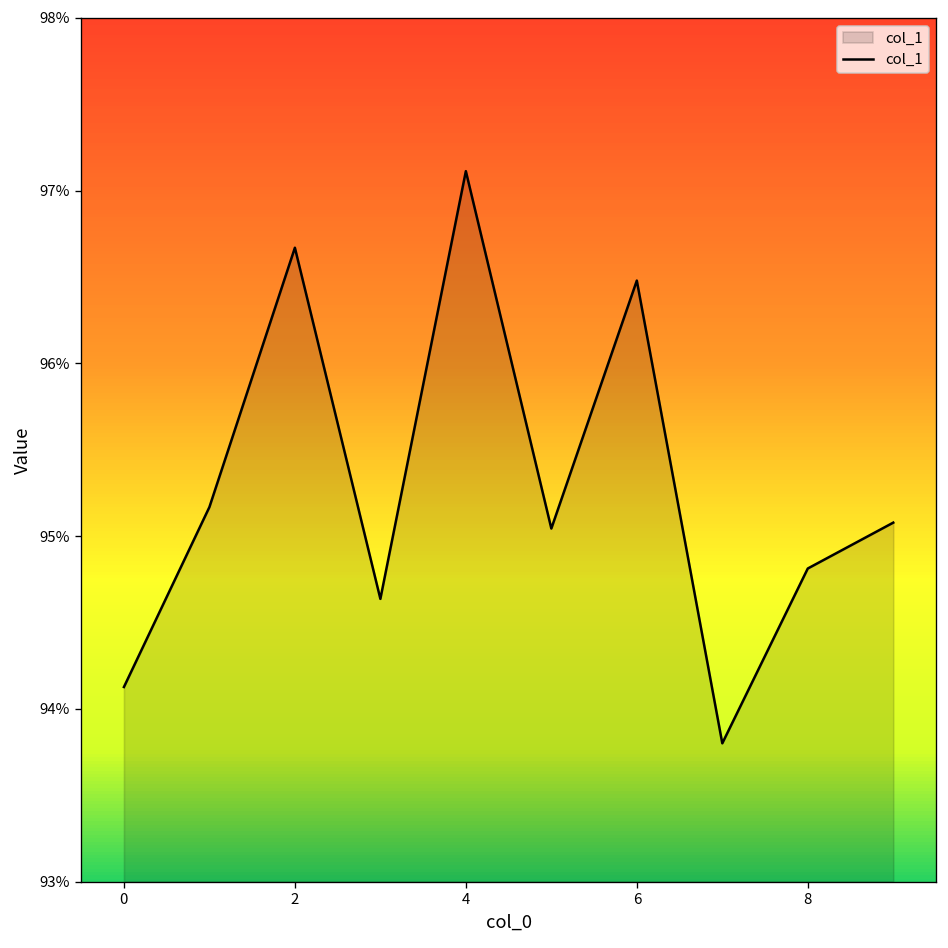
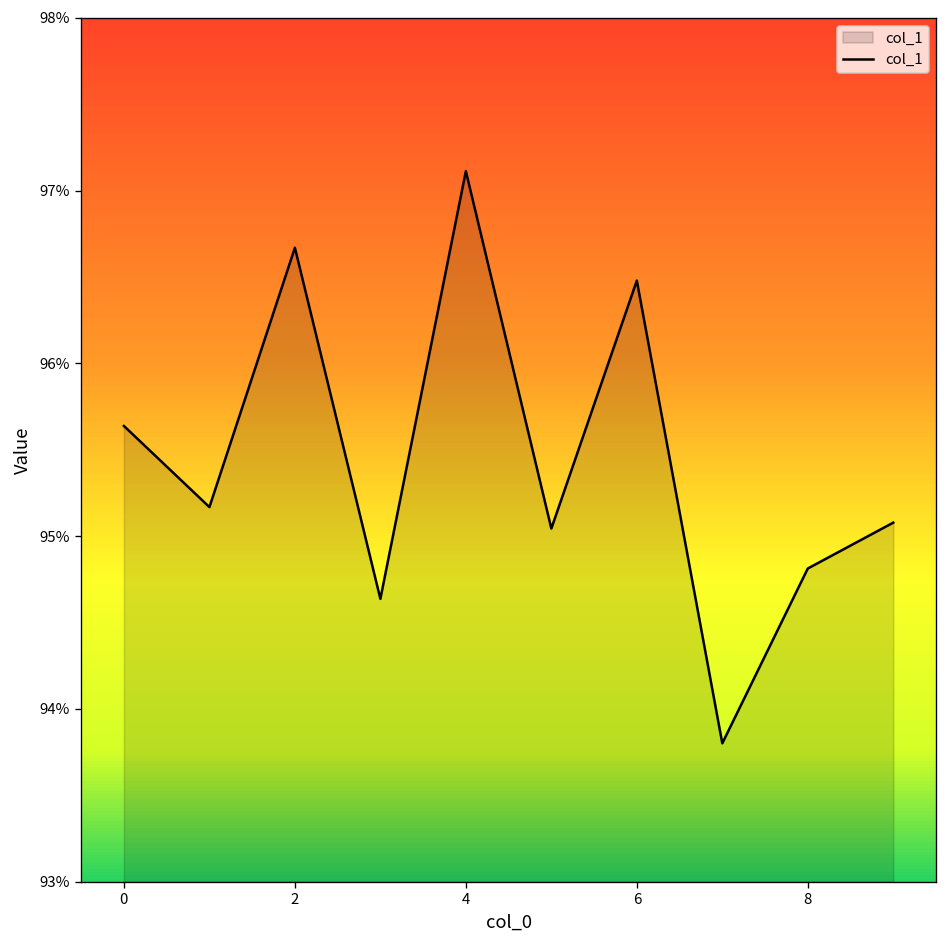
0: 94.13% -> 95.64%
